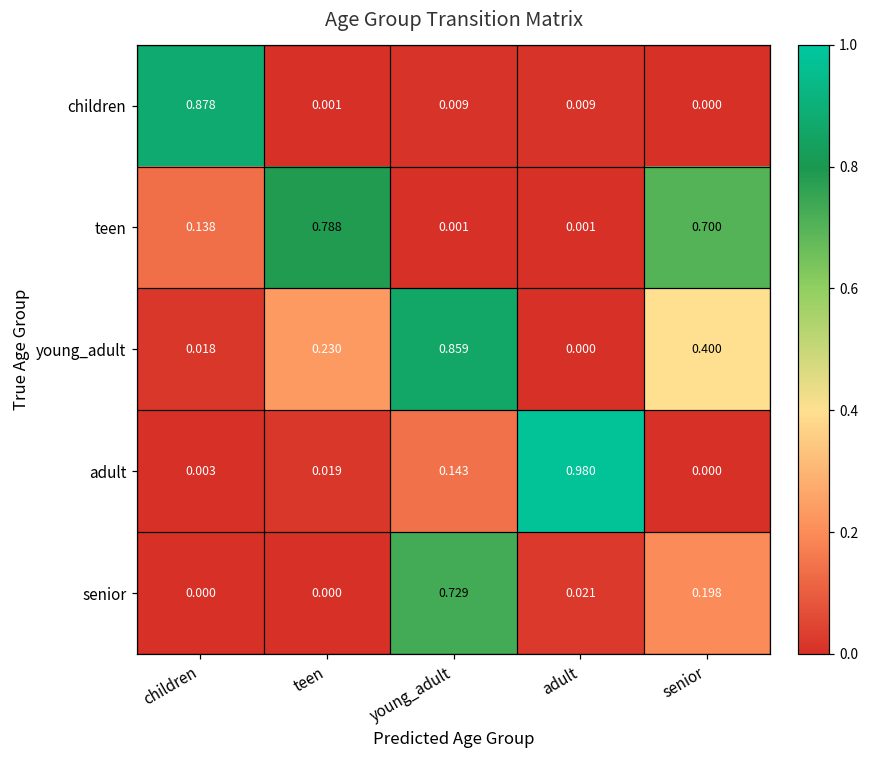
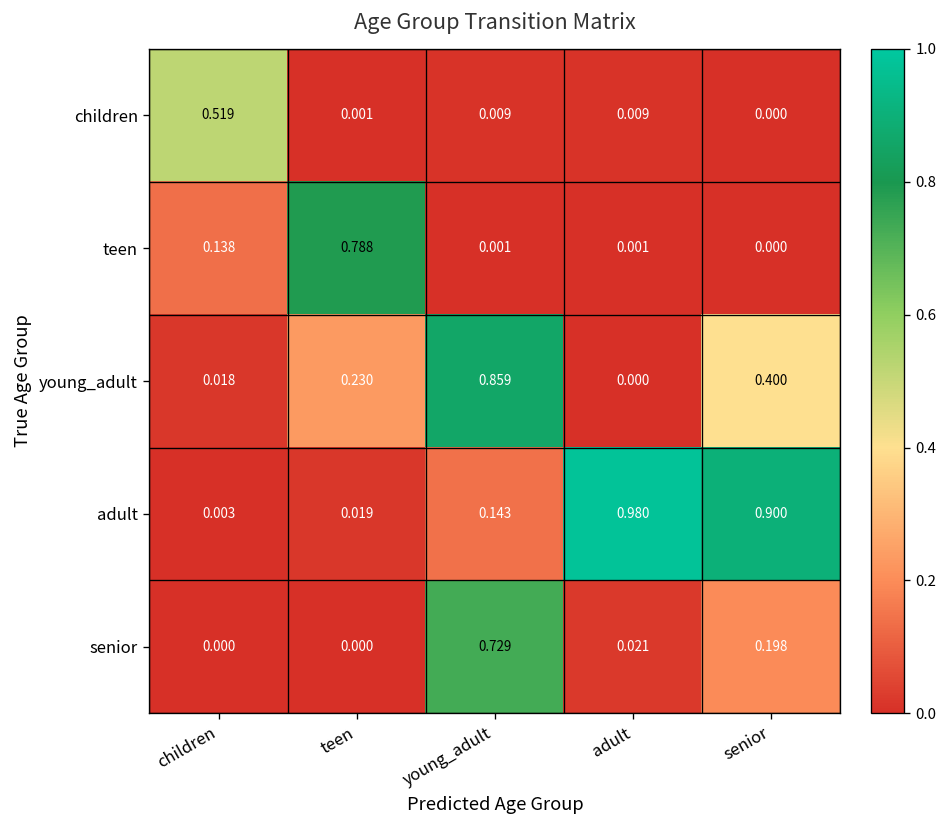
children, children: 0.878 -> 0.519
teen, senior: 0.700 -> 0.000
adult, senior: 0.000 -> 0.900
